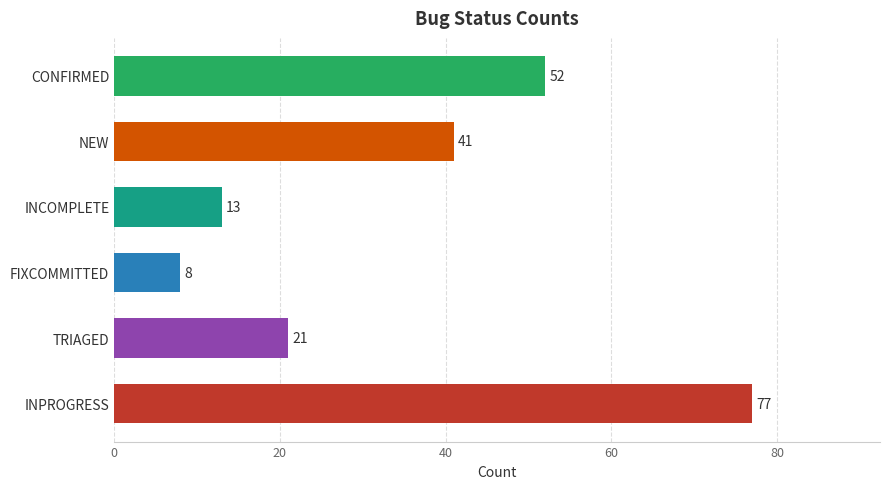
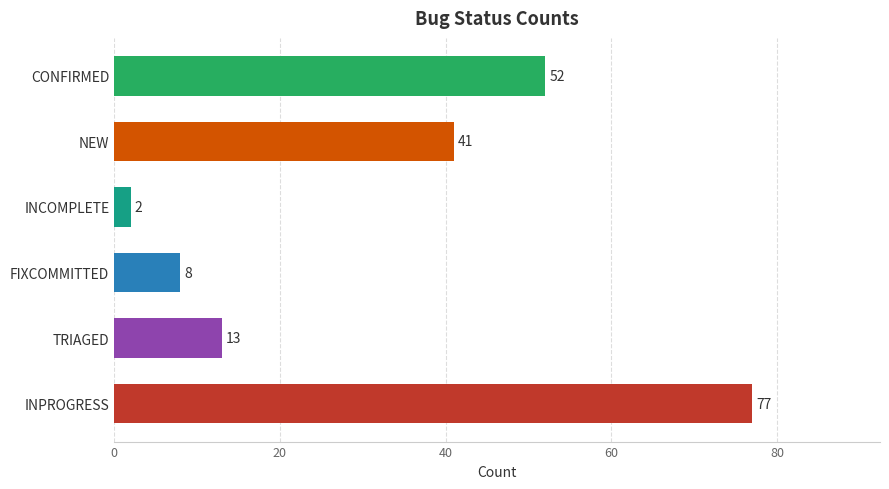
INCOMPLETE: 13 -> 2
TRIAGED: 21 -> 13
